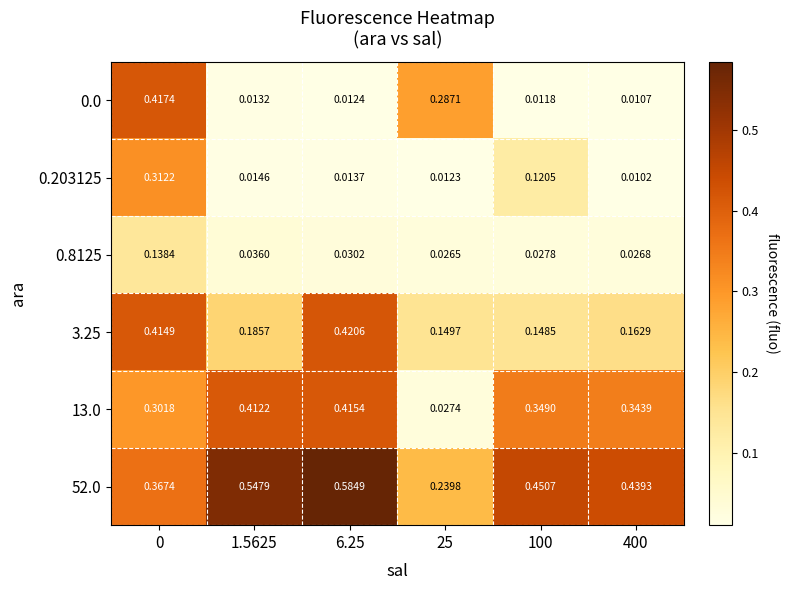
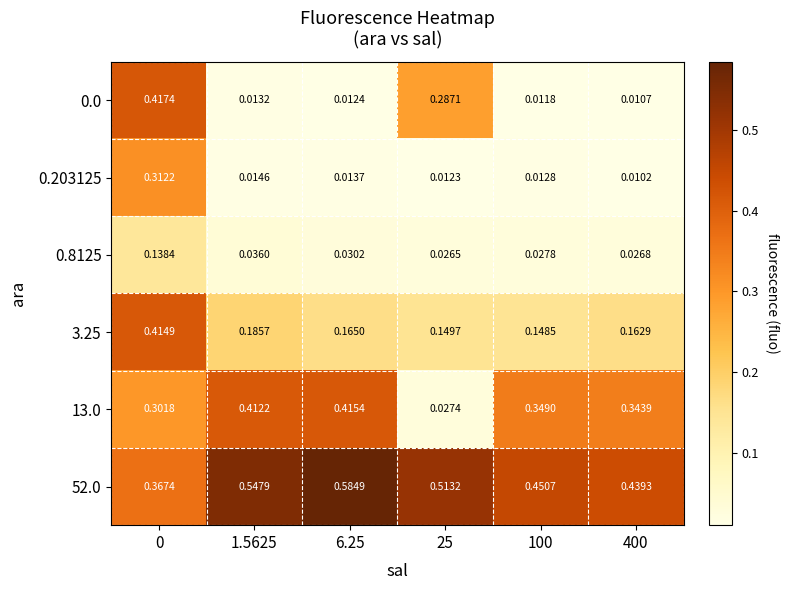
0.203125, 100: 0.1205 -> 0.0128
3.25, 6.25: 0.4206 -> 0.1650
52.0, 25: 0.2398 -> 0.5132
